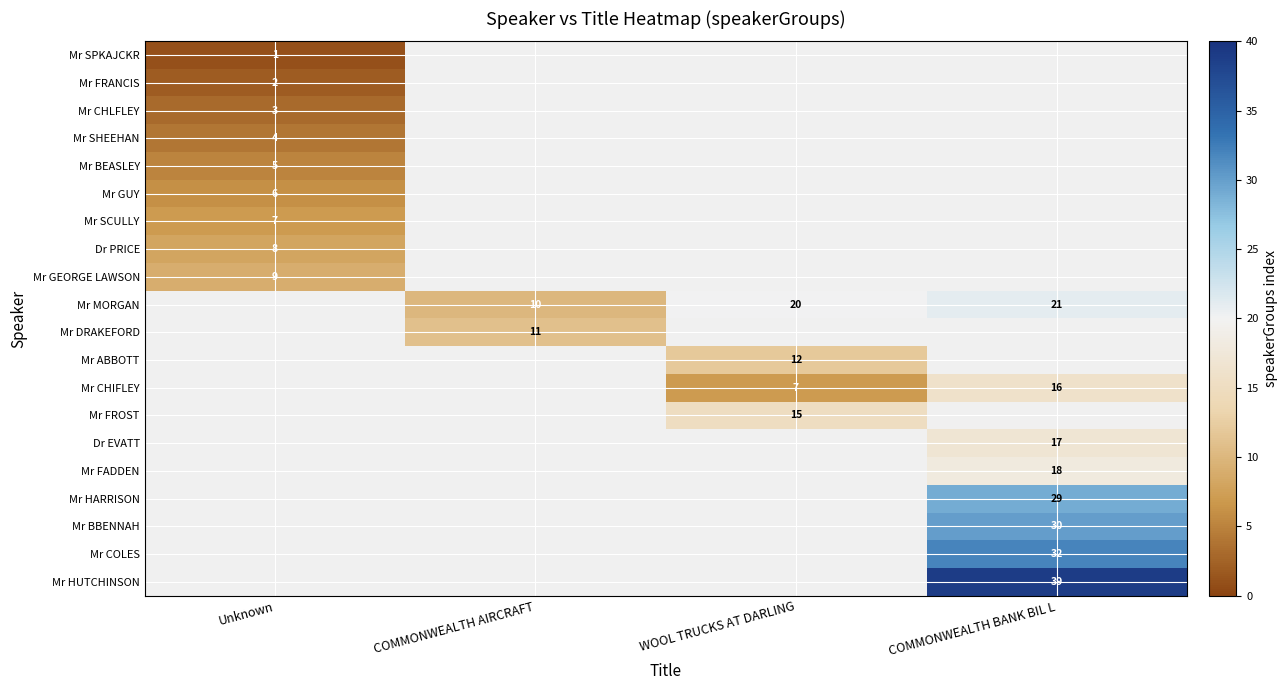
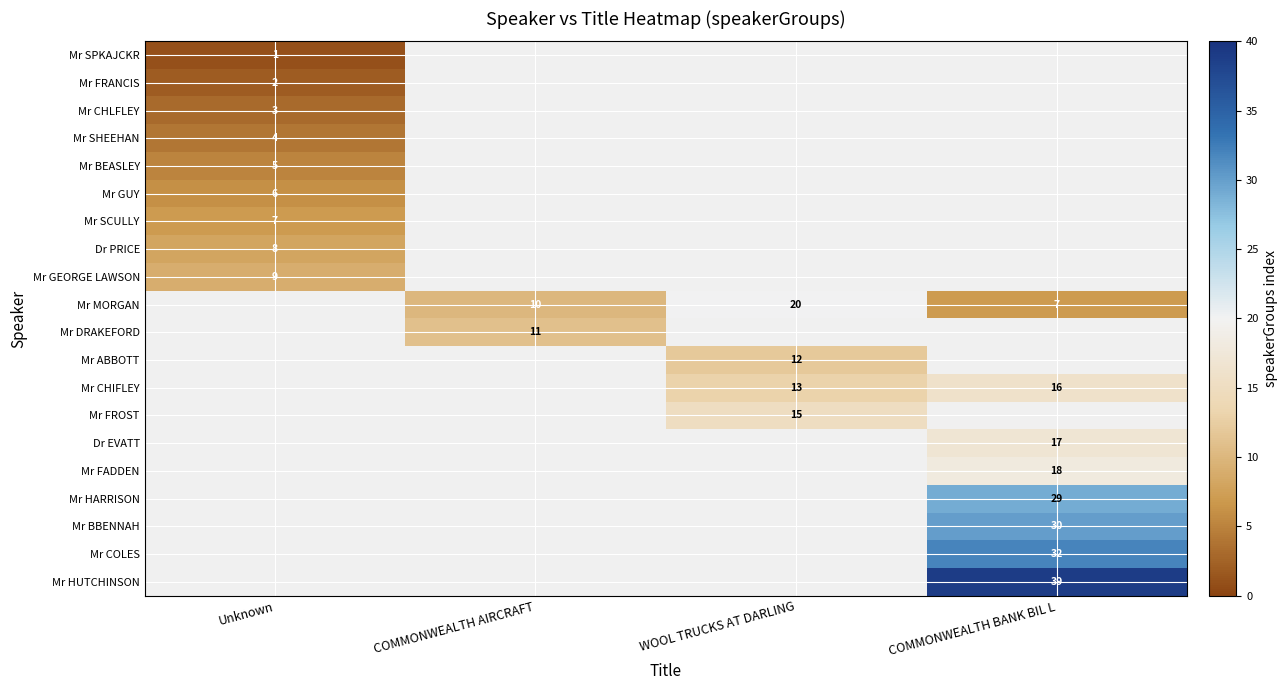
Mr MORGAN, COMMONWEALTH BANK BIL L: 21 -> 7
Mr CHIFLEY, WOOL TRUCKS AT DARLING: 7 -> 13
